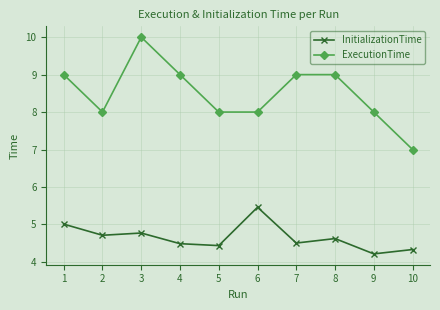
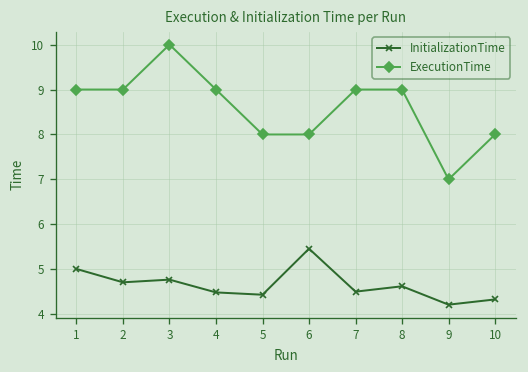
ExecutionTime, 2: 8 -> 9
ExecutionTime, 9: 8 -> 7
ExecutionTime, 10: 7 -> 8
